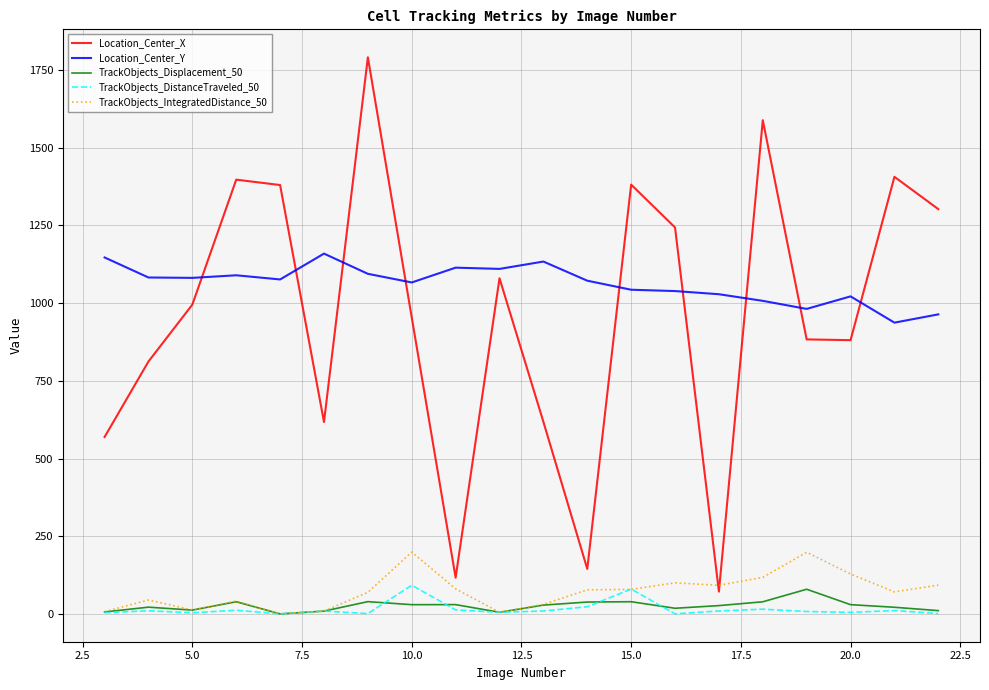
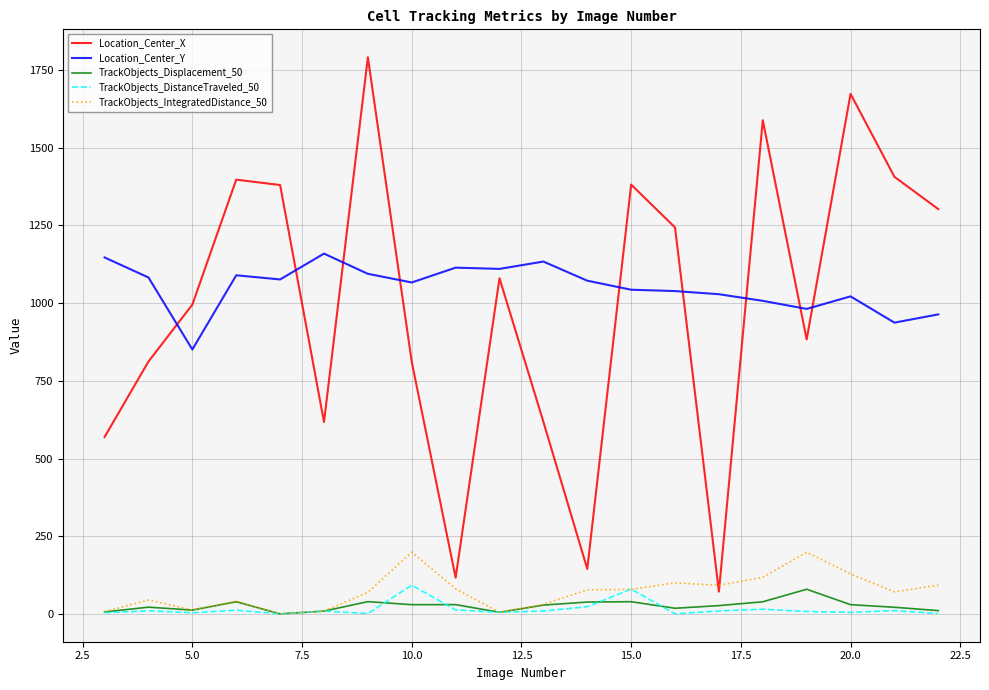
Location_Center_Y, 5.0: 1080 -> 850
Location_Center_X, 10.0: 950 -> 810
Location_Center_X, 20.0: 880 -> 1670
